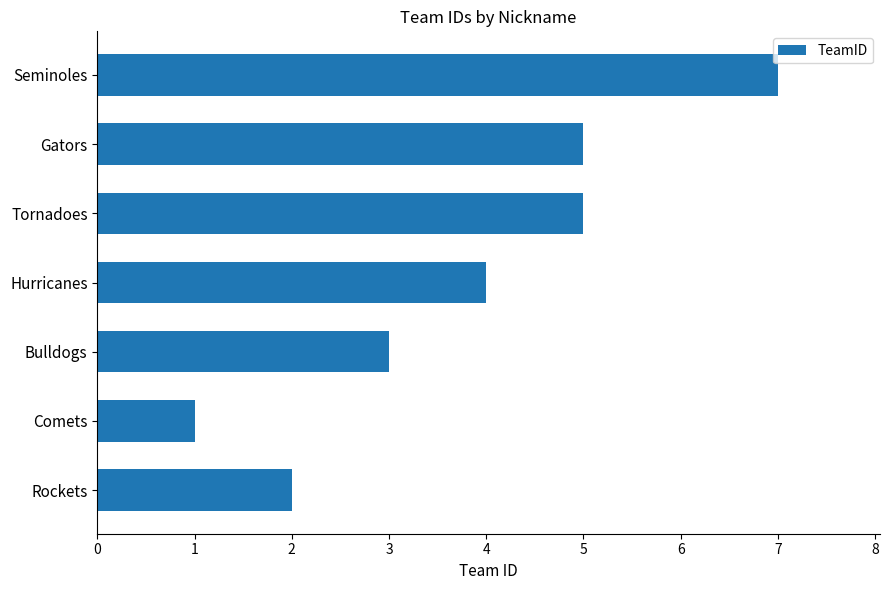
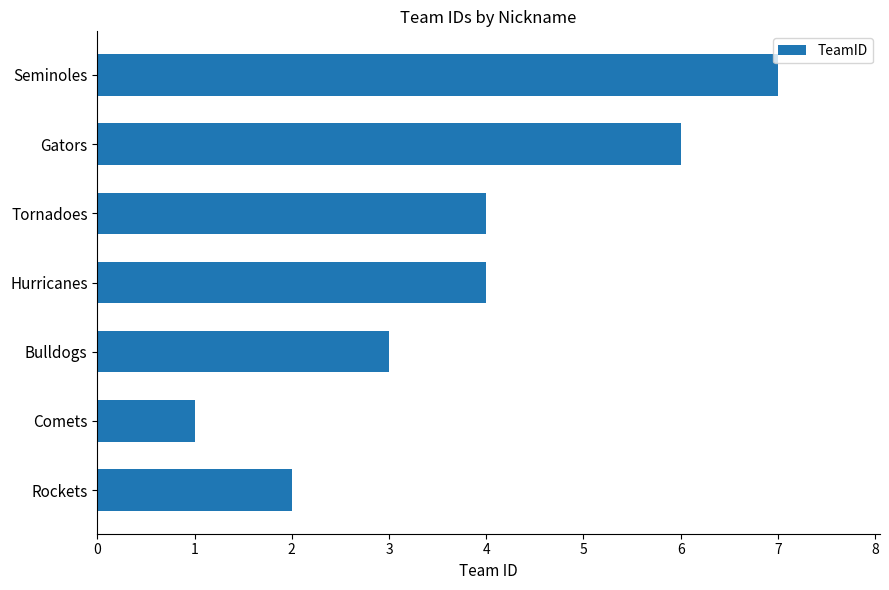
Gators: 5 -> 6
Tornadoes: 5 -> 4
